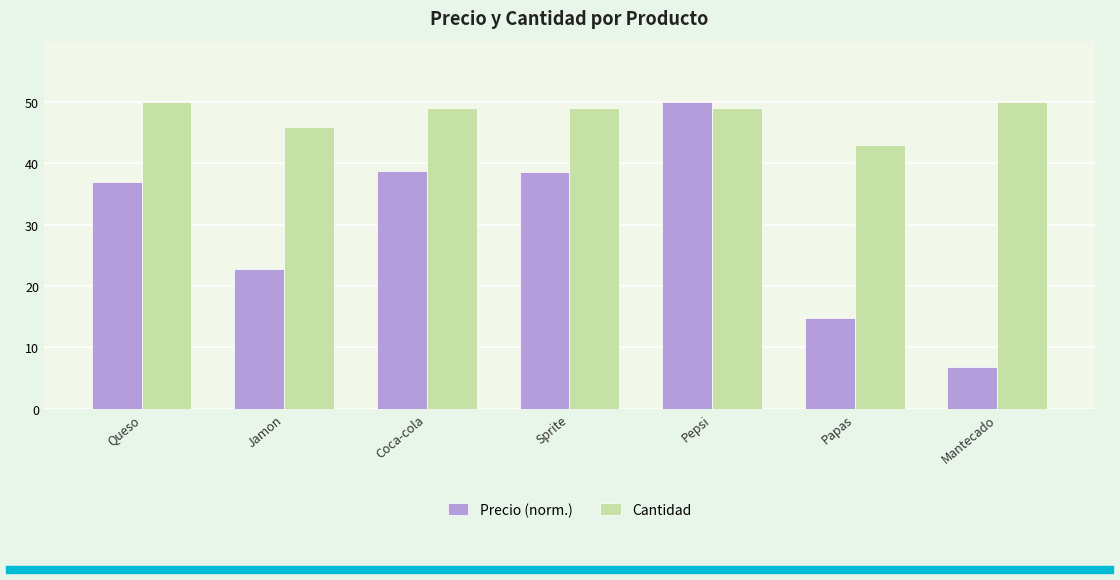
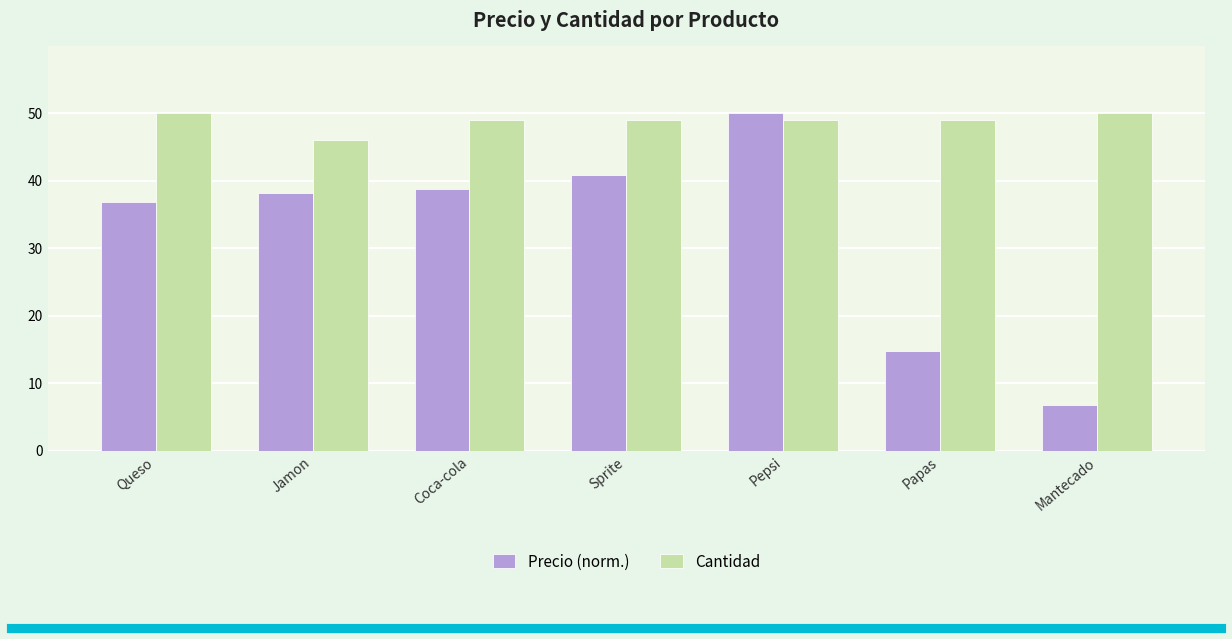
Precio (norm.), Jamon: 23 -> 38
Precio (norm.), Sprite: 39 -> 41
Cantidad, Papas: 43 -> 49
